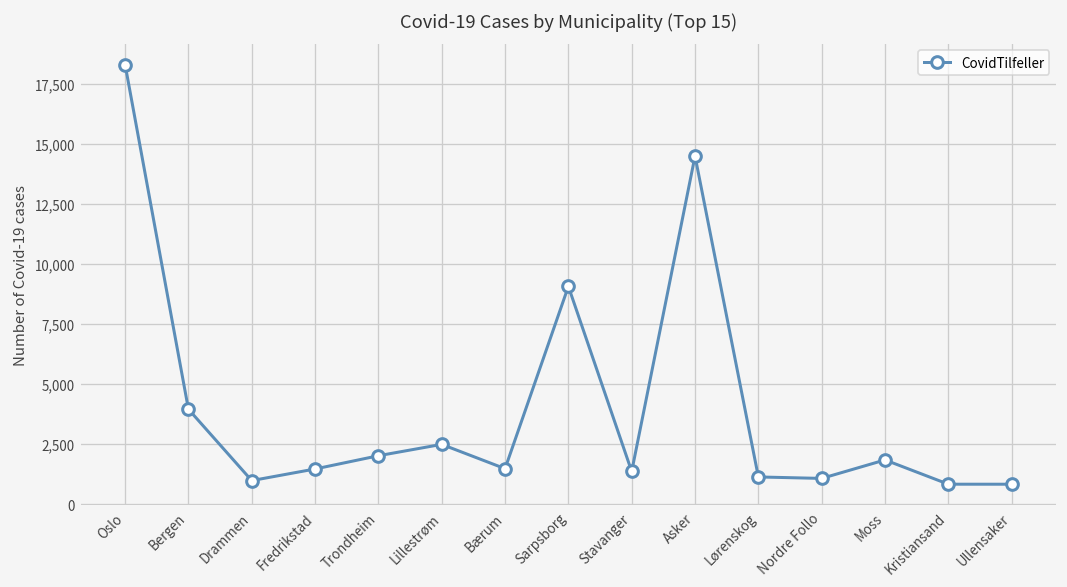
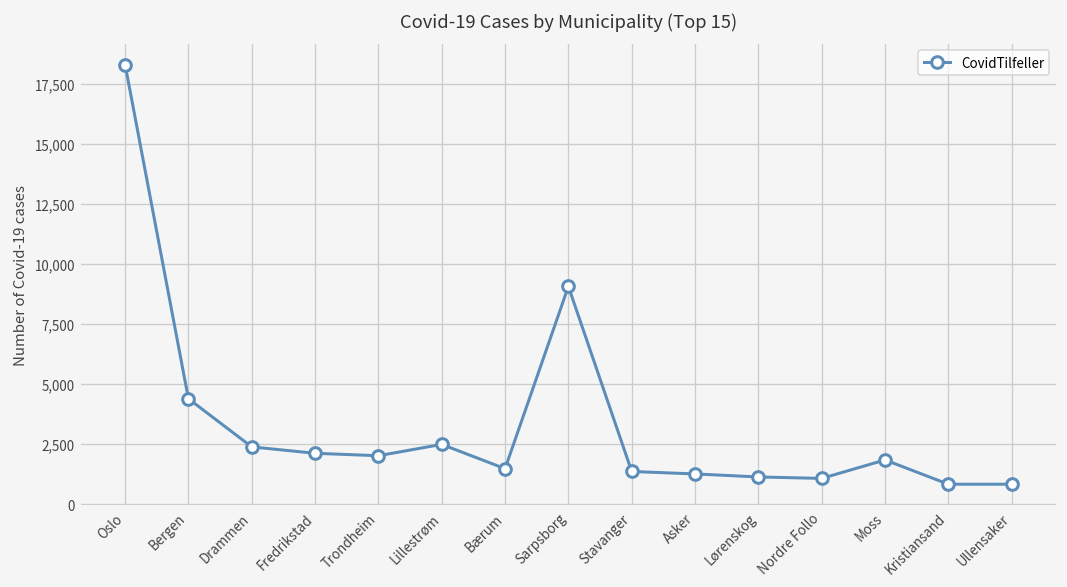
Bergen: 4,000 -> 4,400
Drammen: 1,000 -> 2,400
Fredrikstad: 1,500 -> 2,100
Asker: 14,500 -> 1,300
